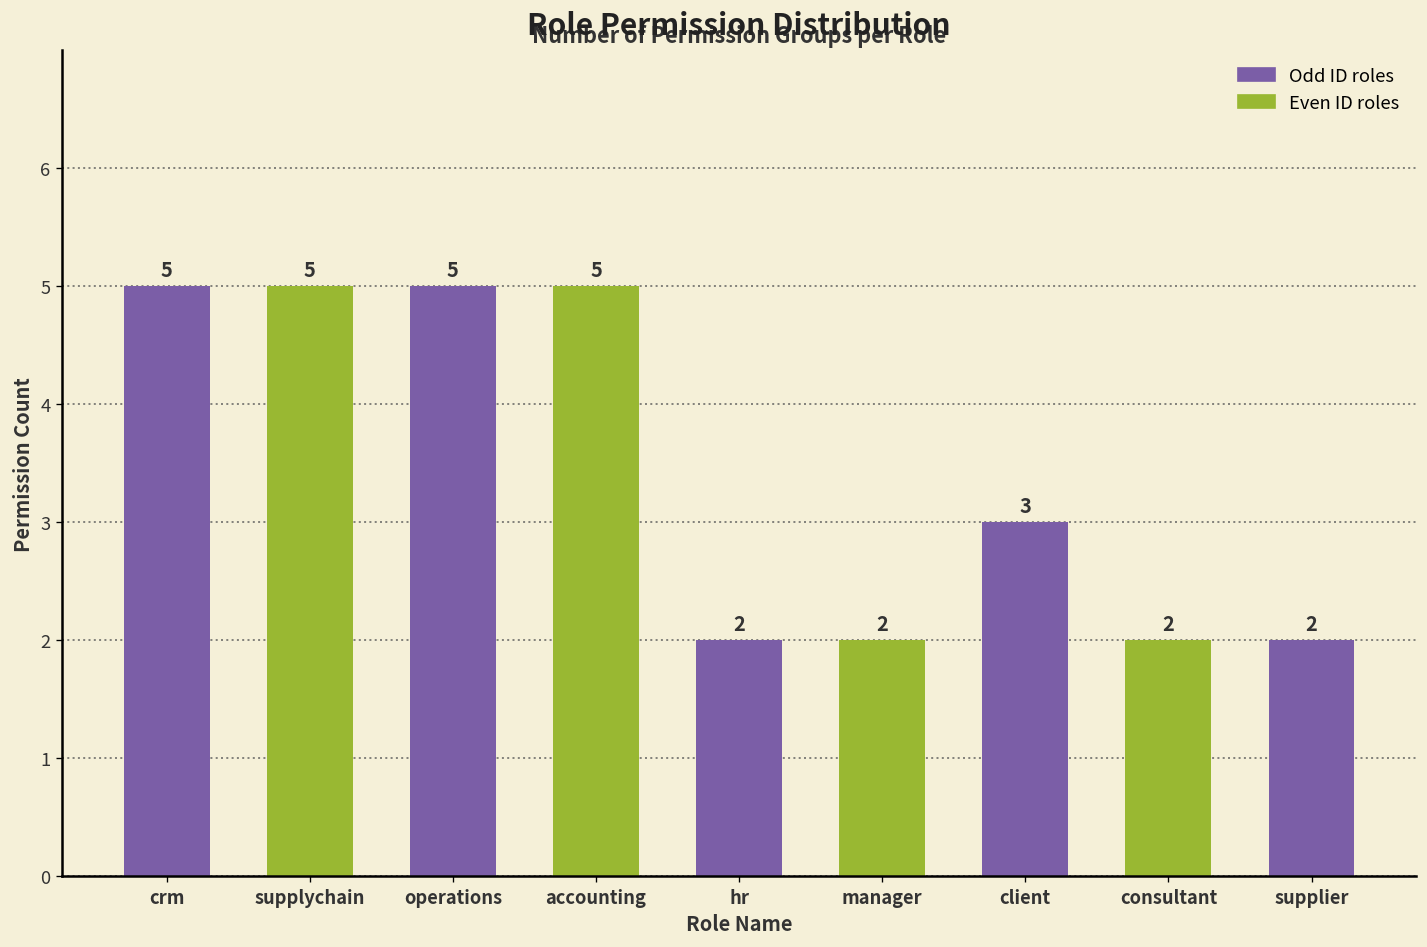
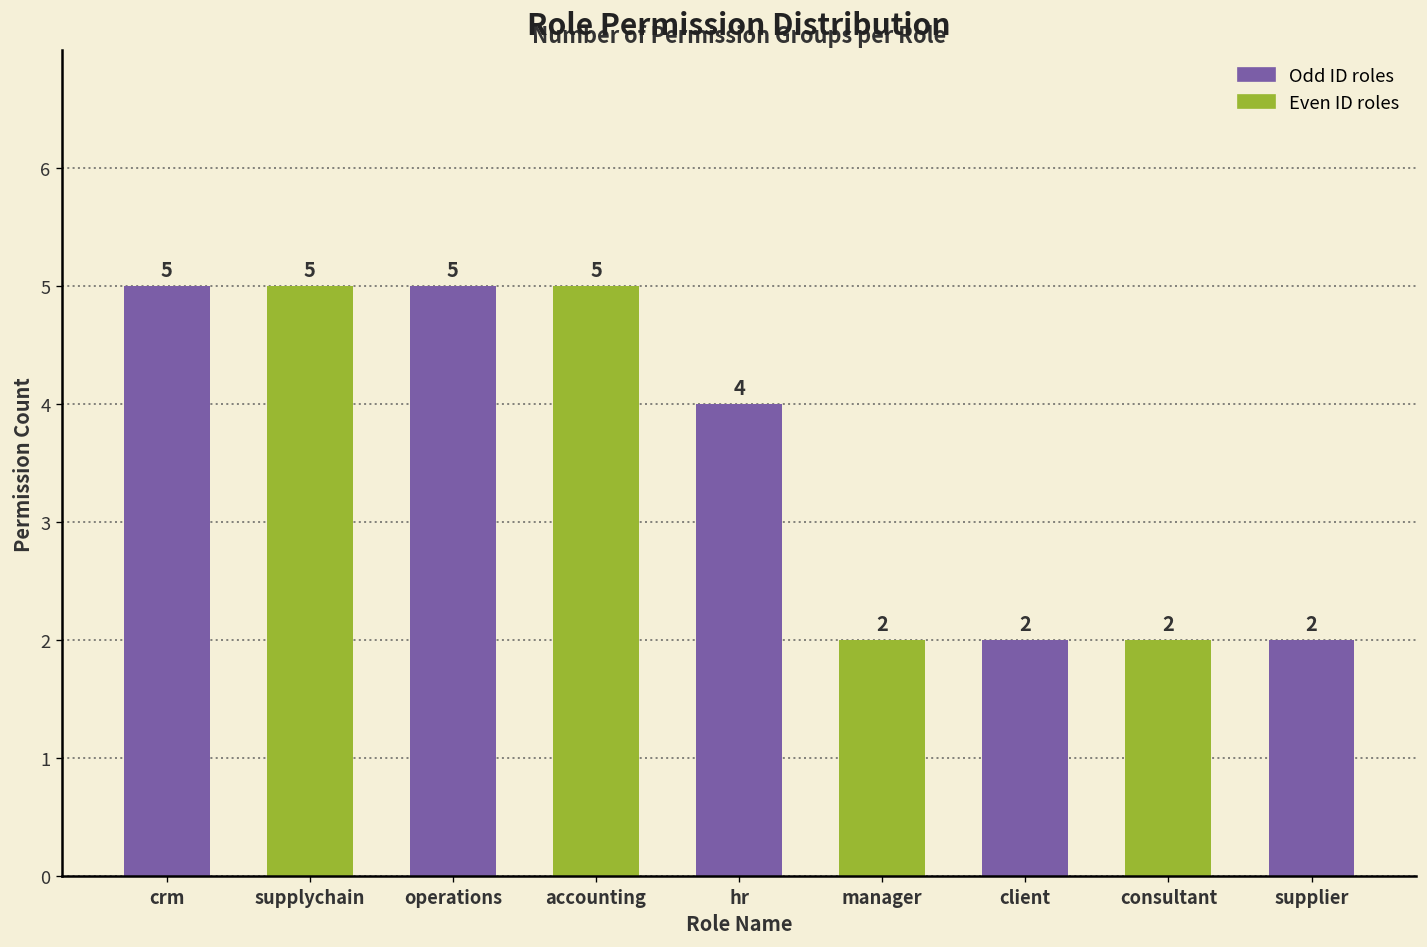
hr: 2 -> 4
client: 3 -> 2
